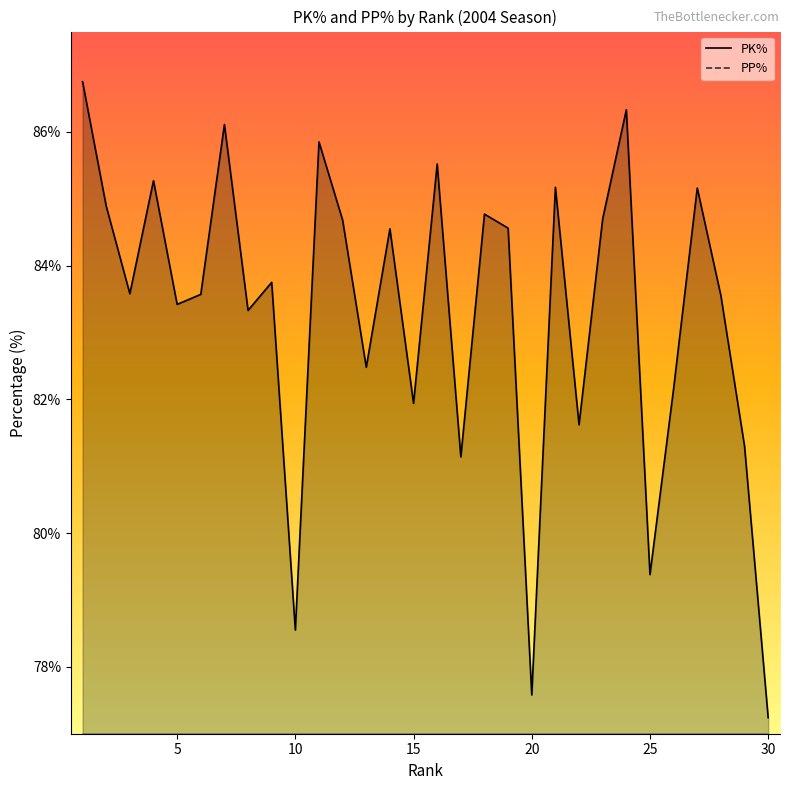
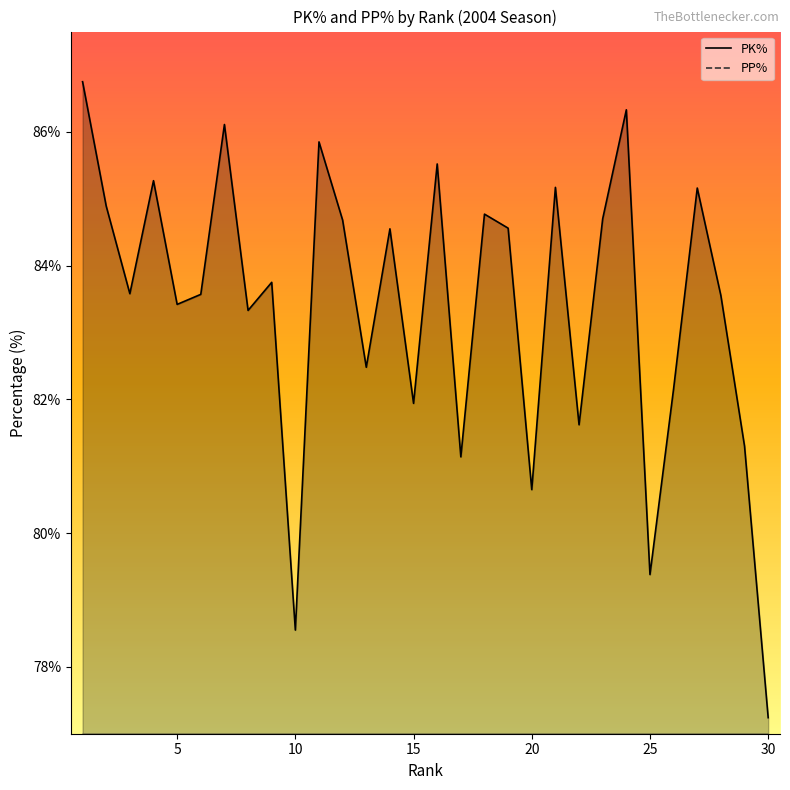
PK%, 20: 77.6% -> 80.7%
